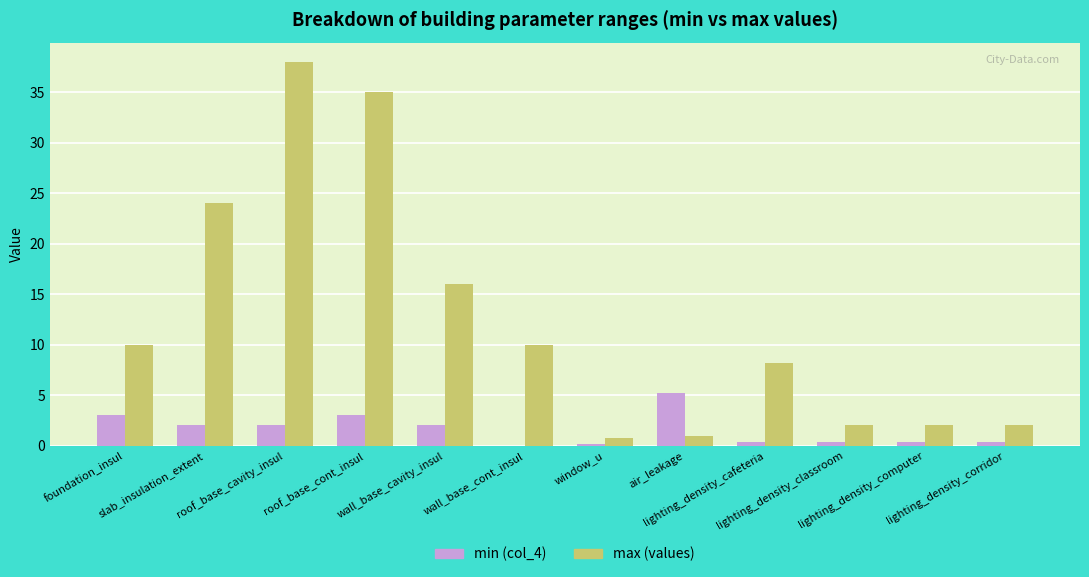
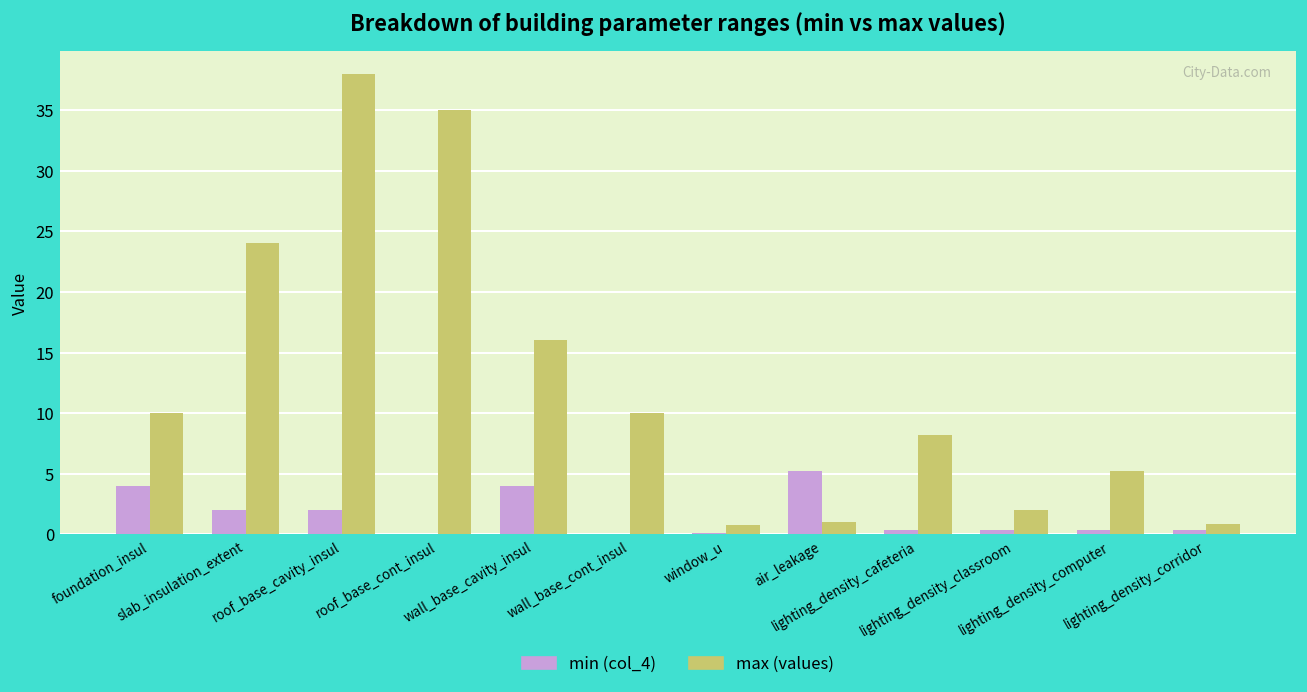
min (col_4), foundation_insul: 3 -> 4
min (col_4), roof_base_cont_insul: 3 -> 0
min (col_4), wall_base_cavity_insul: 2 -> 4
max (values), lighting_density_computer: 2.0 -> 5.2
max (values), lighting_density_corridor: 2.0 -> 0.9
